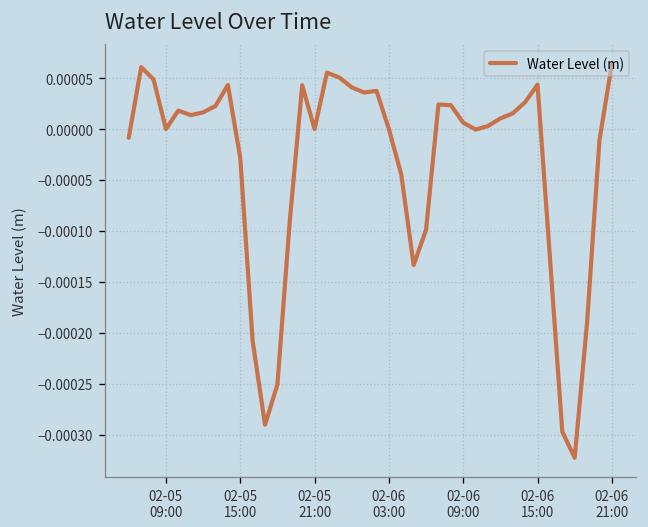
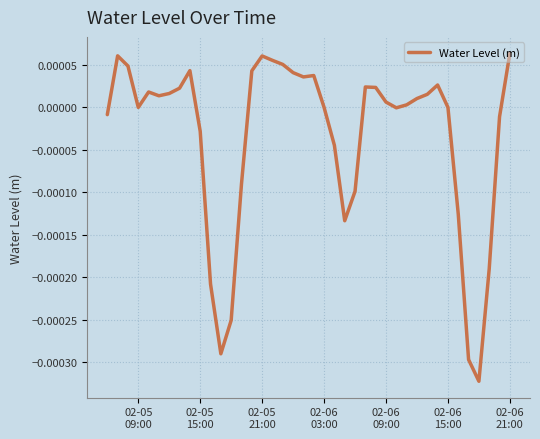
02-05 21:00: 0.0000 -> 0.0001
02-06 15:00: 0.00004 -> 0.00000
